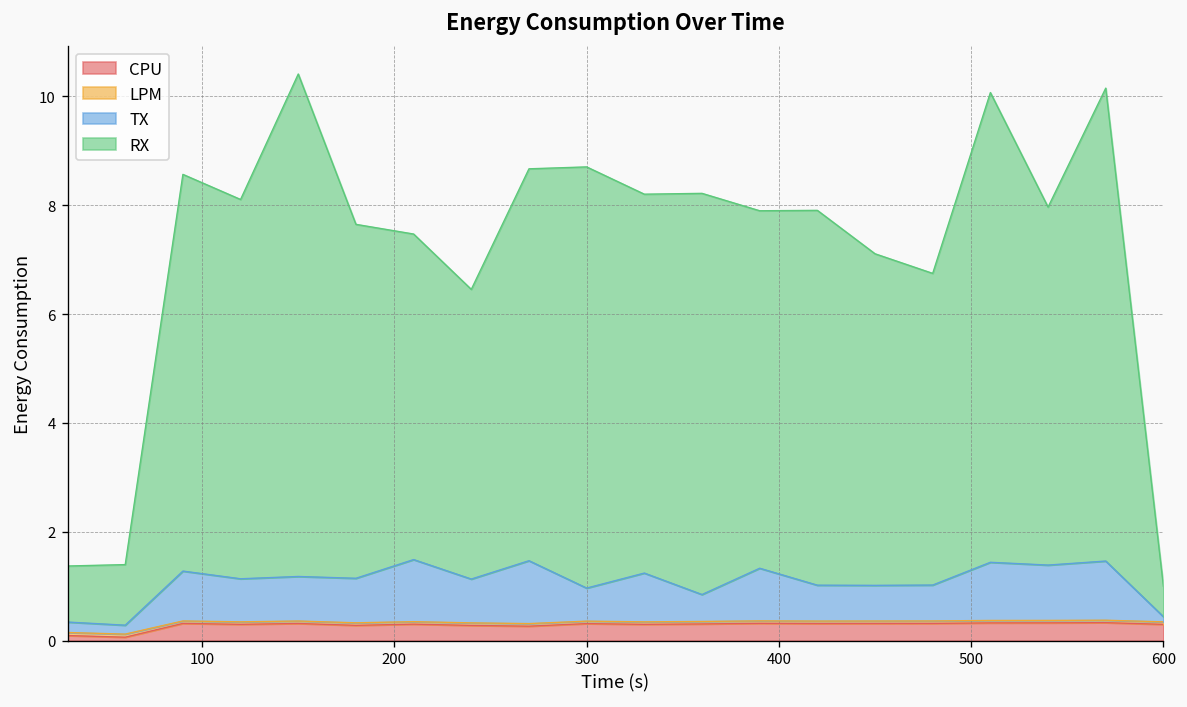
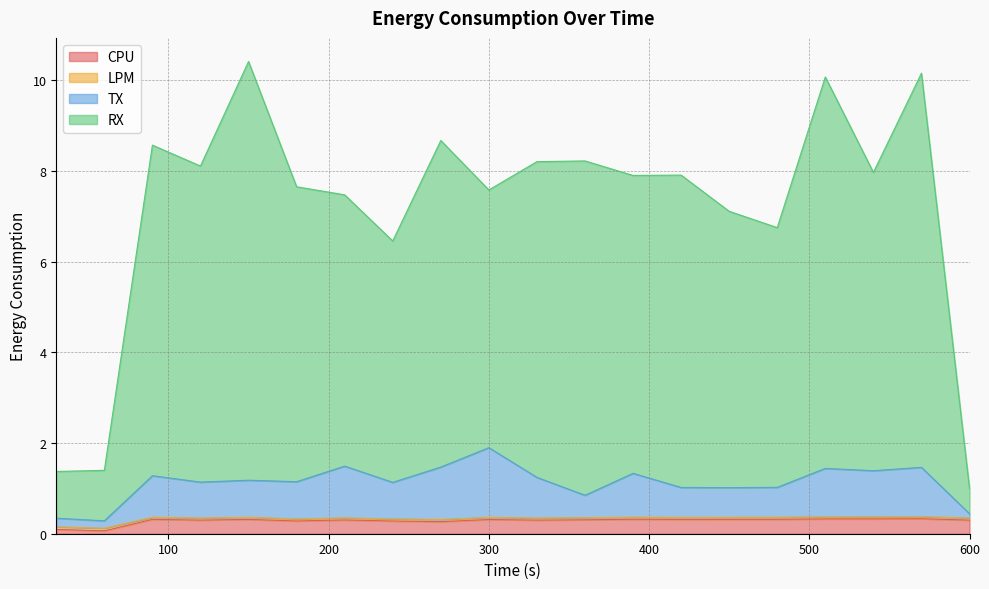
TX, 300: 0.6 -> 1.5
RX, 300: 7.7 -> 5.7
